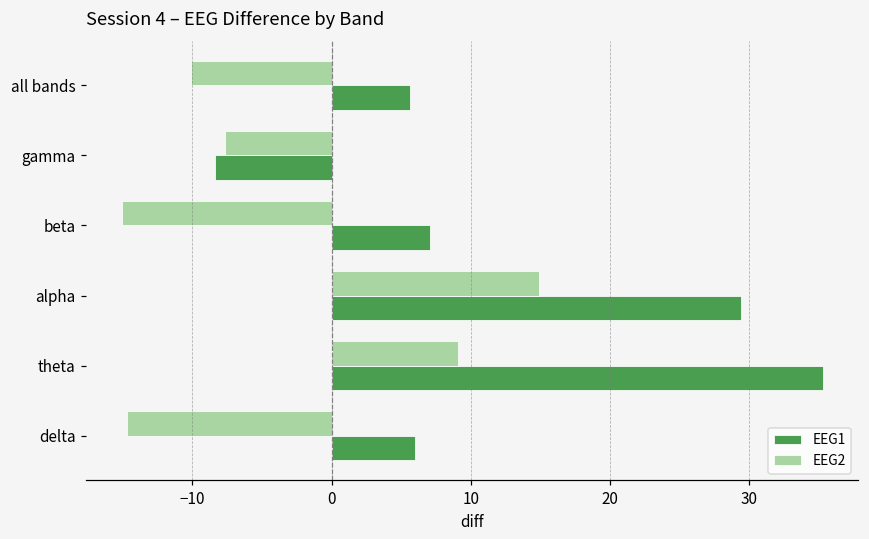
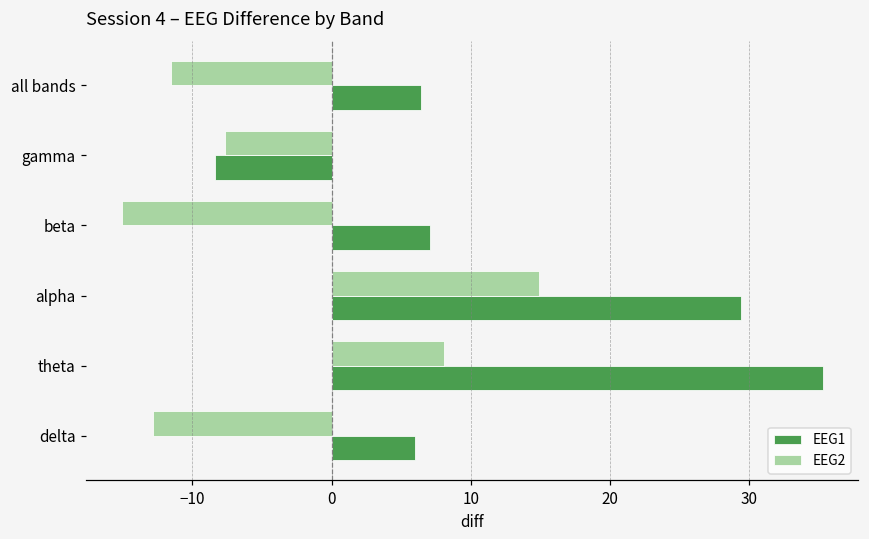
EEG2, all bands: -10.1 -> -11.6
EEG1, all bands: 5.7 -> 6.5
EEG2, theta: 9.1 -> 8.1
EEG2, delta: -14.7 -> -12.8
